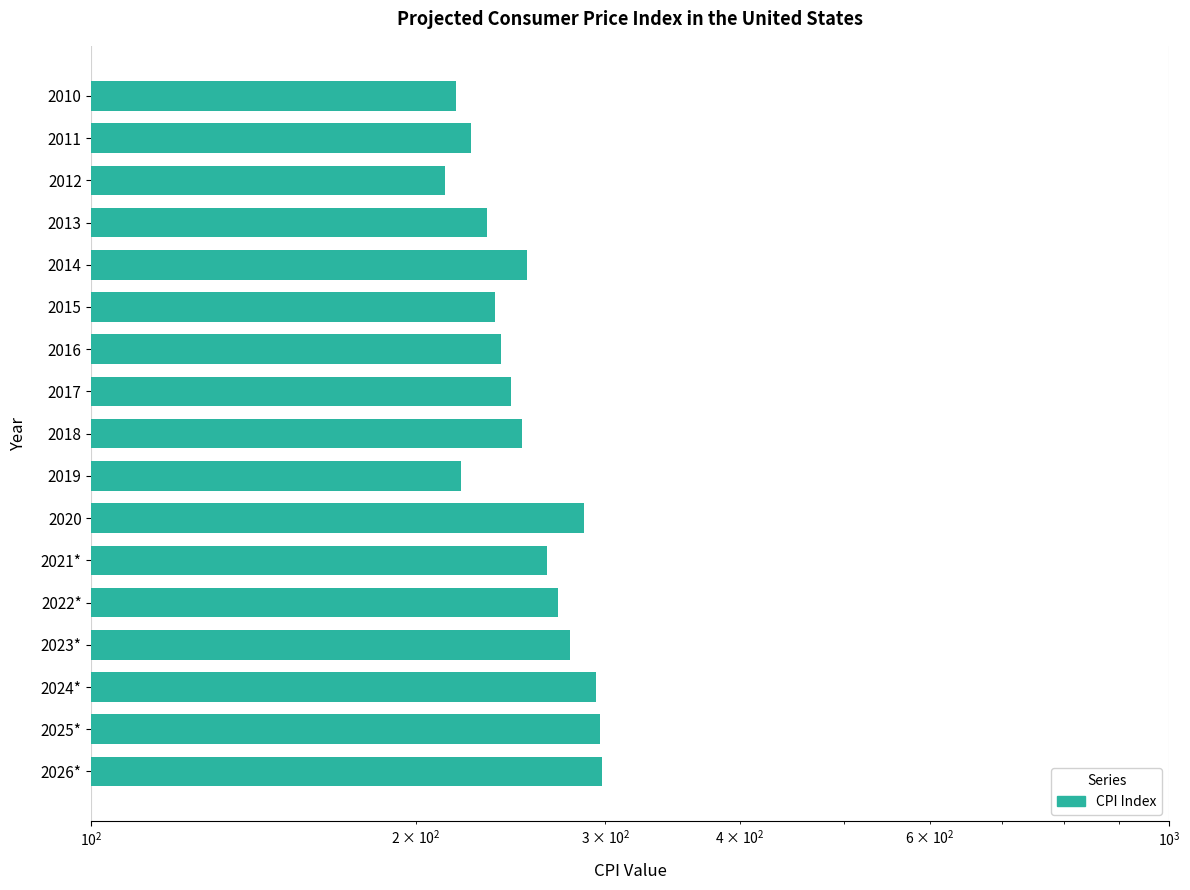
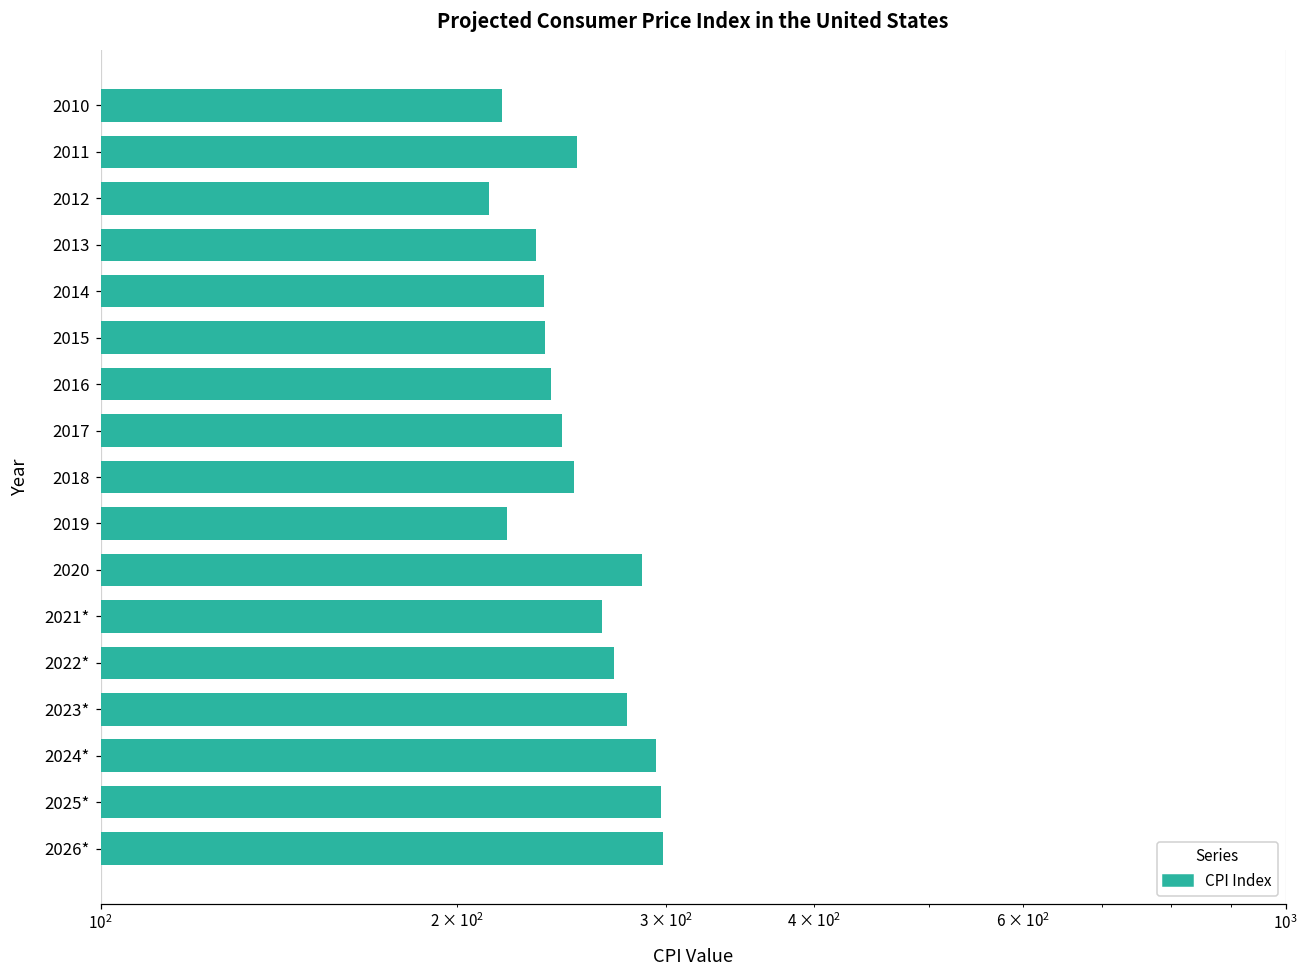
2011: 225 -> 253
2014: 254 -> 237
